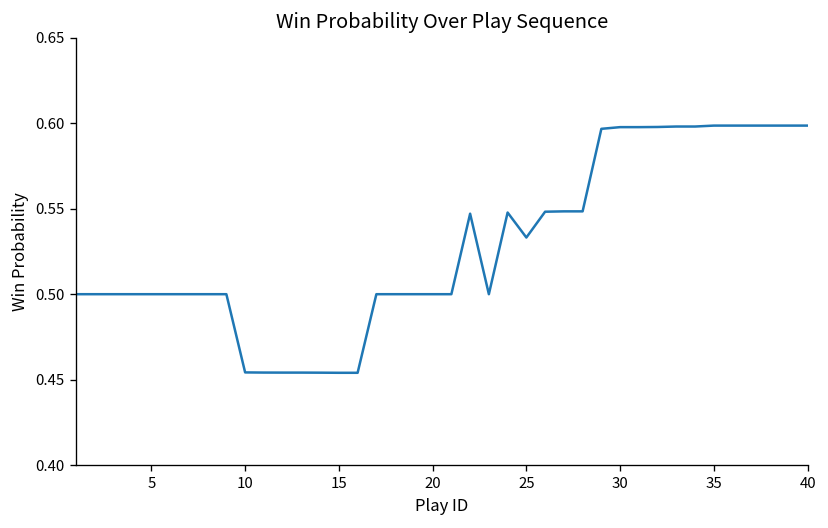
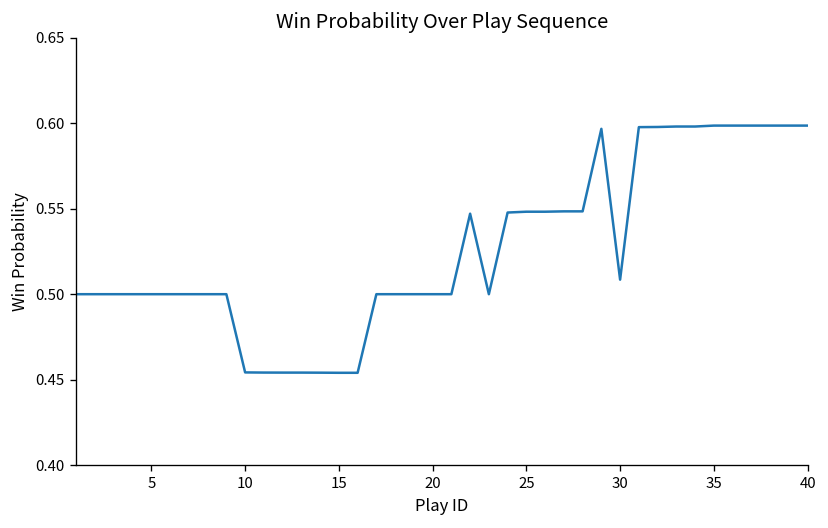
25: 0.533 -> 0.548
30: 0.598 -> 0.508
